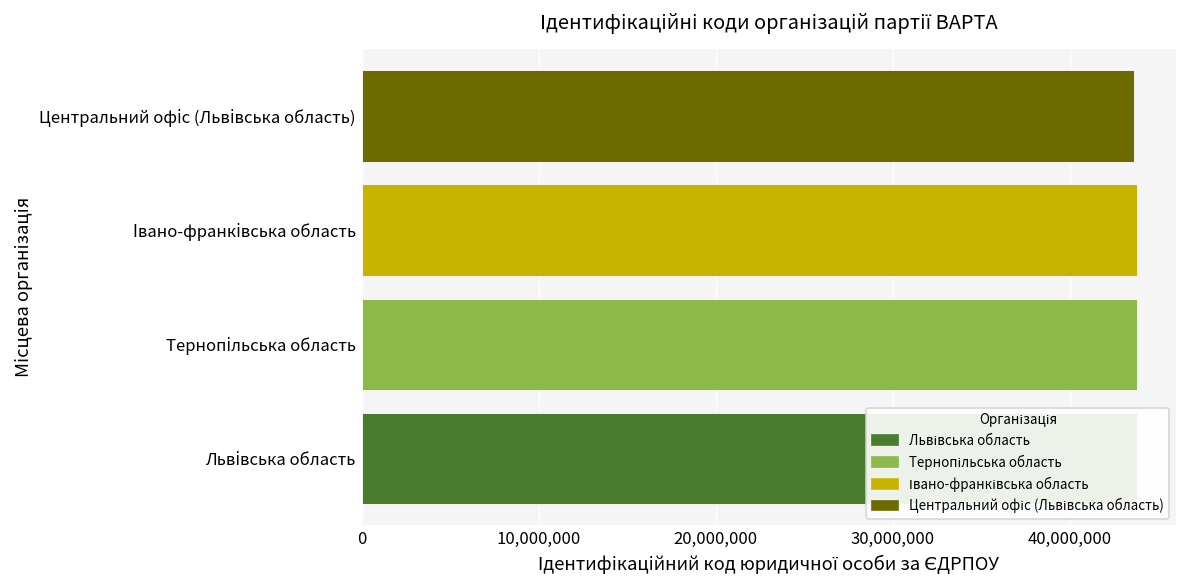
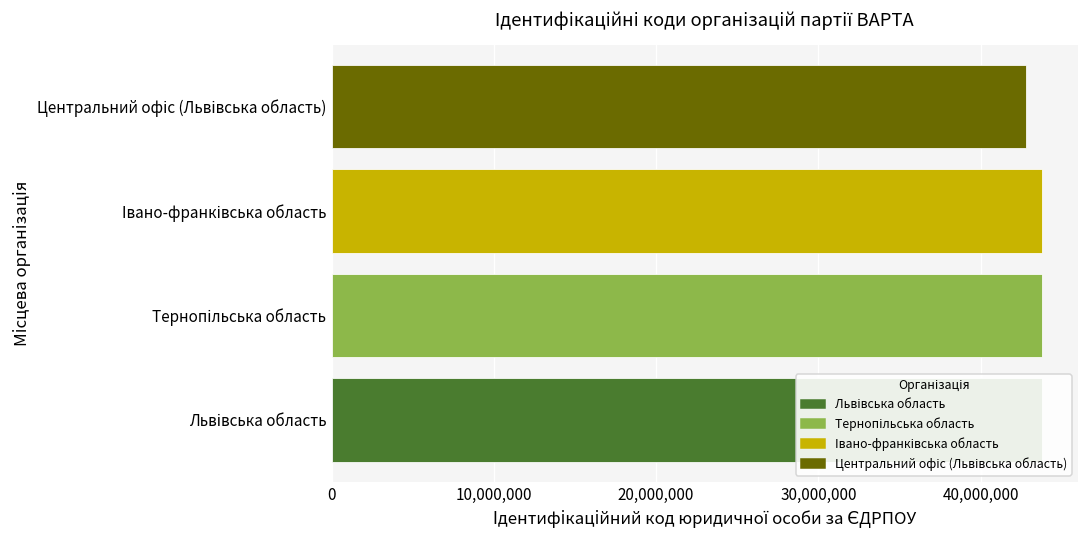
Центральний офіс (Львівська область): 43,600,000 -> 42,800,000
